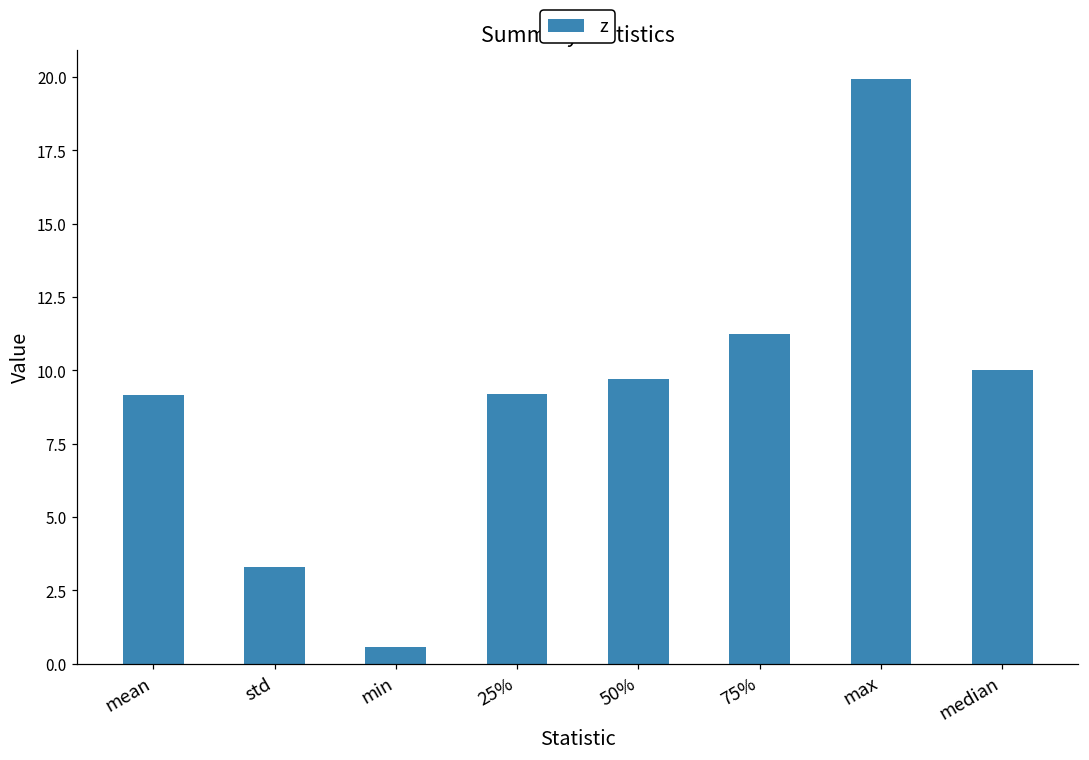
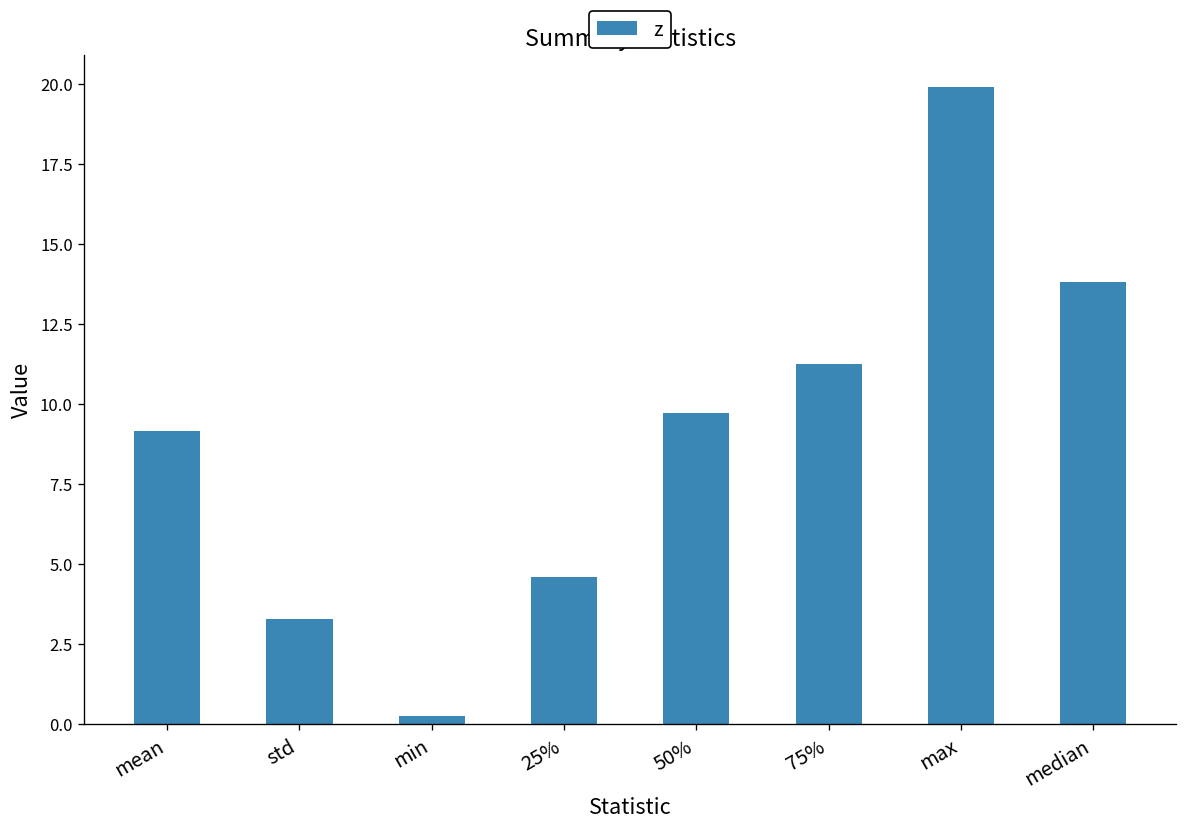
min: 0.6 -> 0.2
25%: 9.2 -> 4.6
median: 10.0 -> 13.8
